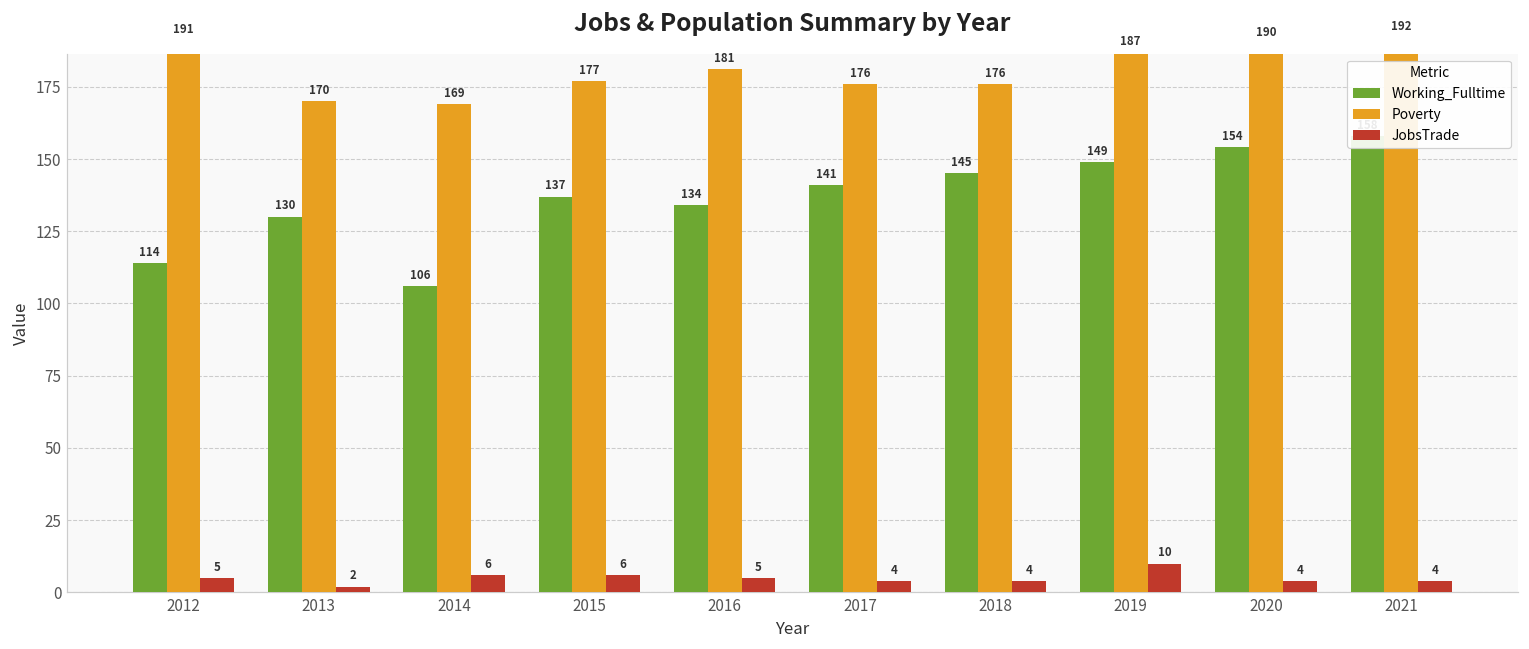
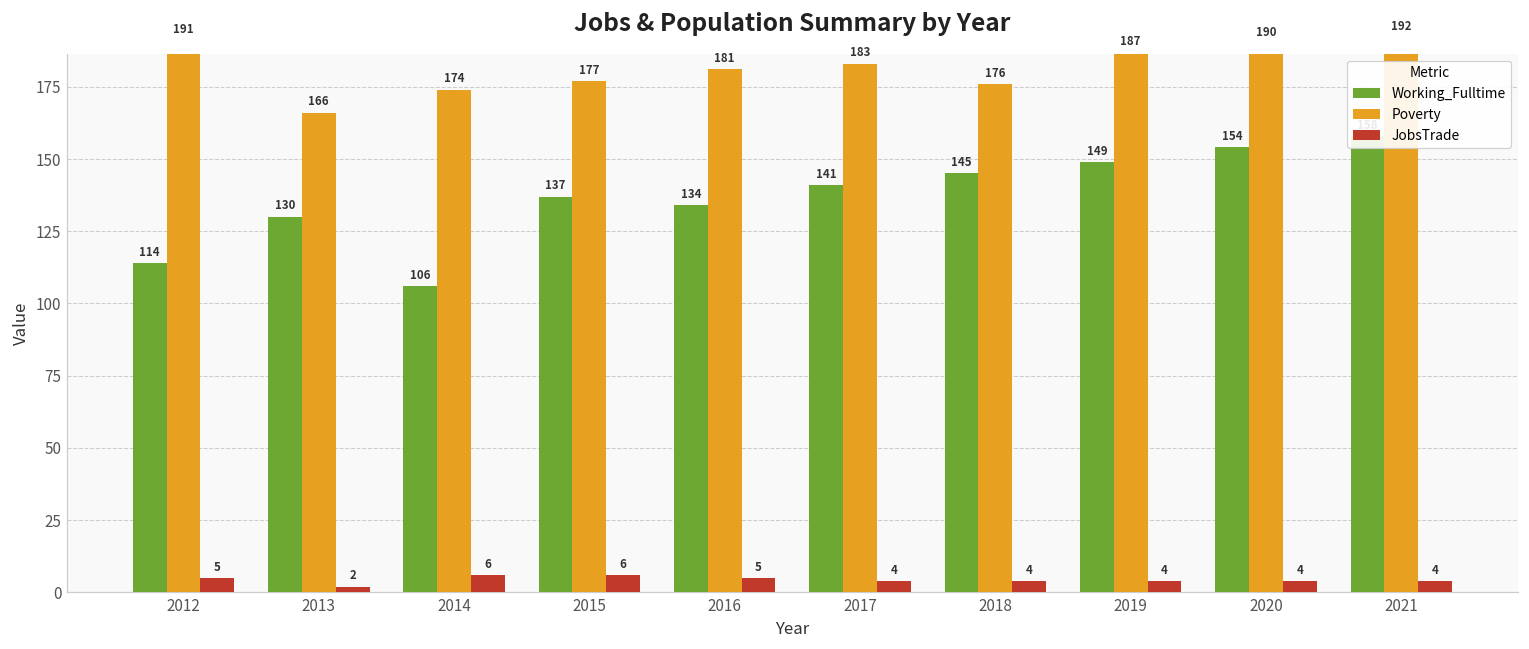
Poverty, 2013: 170 -> 166
Poverty, 2014: 169 -> 174
Poverty, 2017: 176 -> 183
JobsTrade, 2019: 10 -> 4
